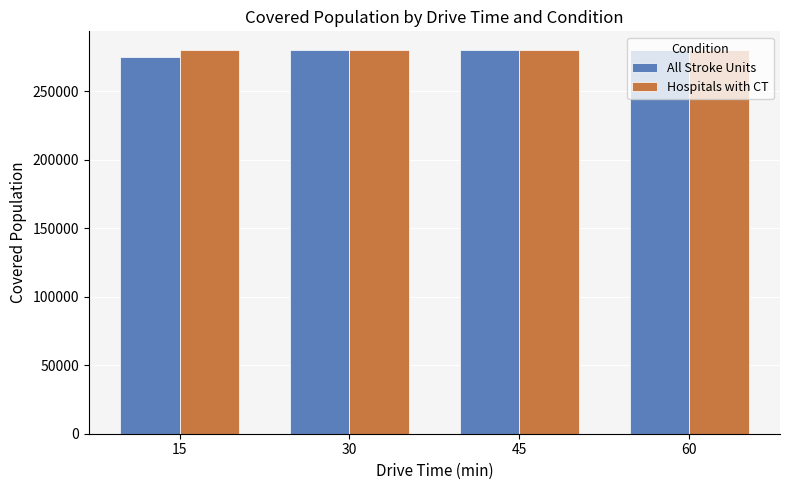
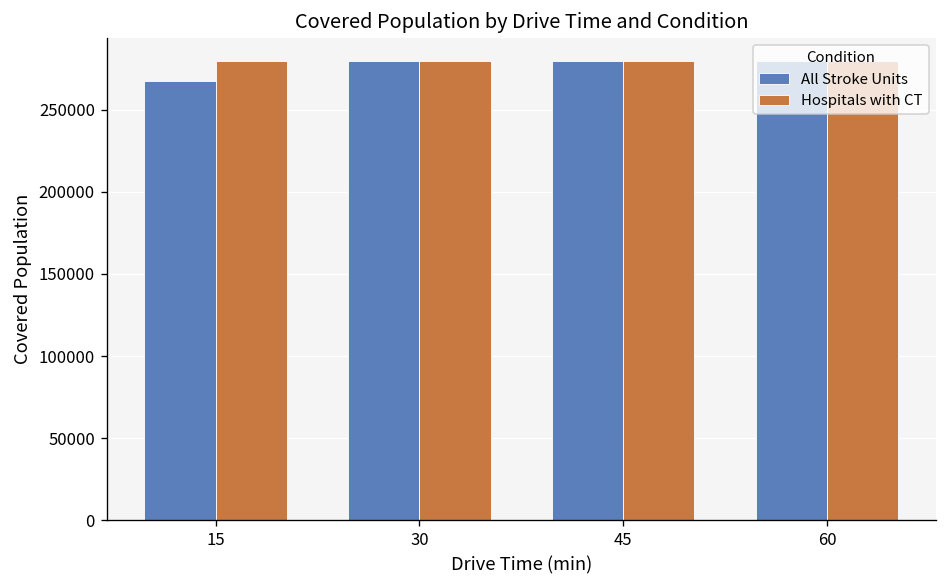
All Stroke Units, 15: 275000 -> 267000
